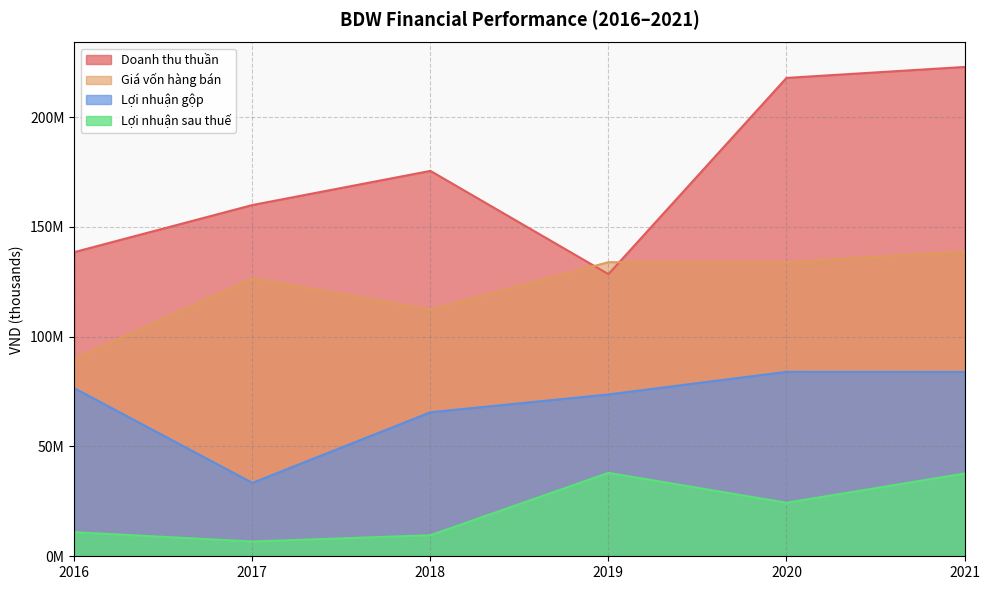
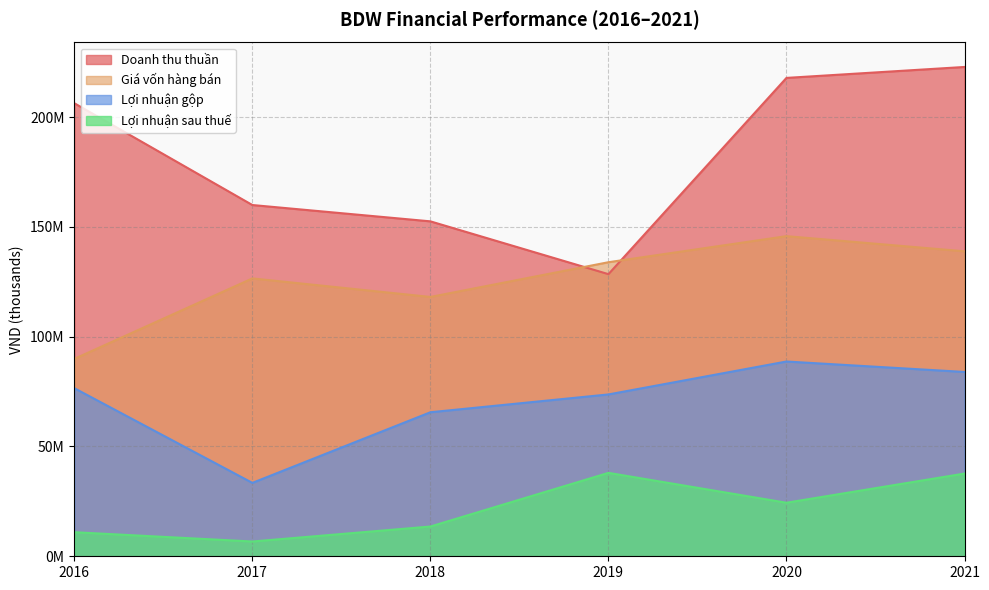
Doanh thu thuần, 2016: 138000000 -> 206000000
Doanh thu thuần, 2018: 175000000 -> 152000000
Giá vốn hàng bán, 2018: 112000000 -> 118000000
Lợi nhuận sau thuế, 2018: 10000000 -> 14000000
Giá vốn hàng bán, 2020: 134000000 -> 146000000
Lợi nhuận gộp, 2020: 84000000 -> 89000000
